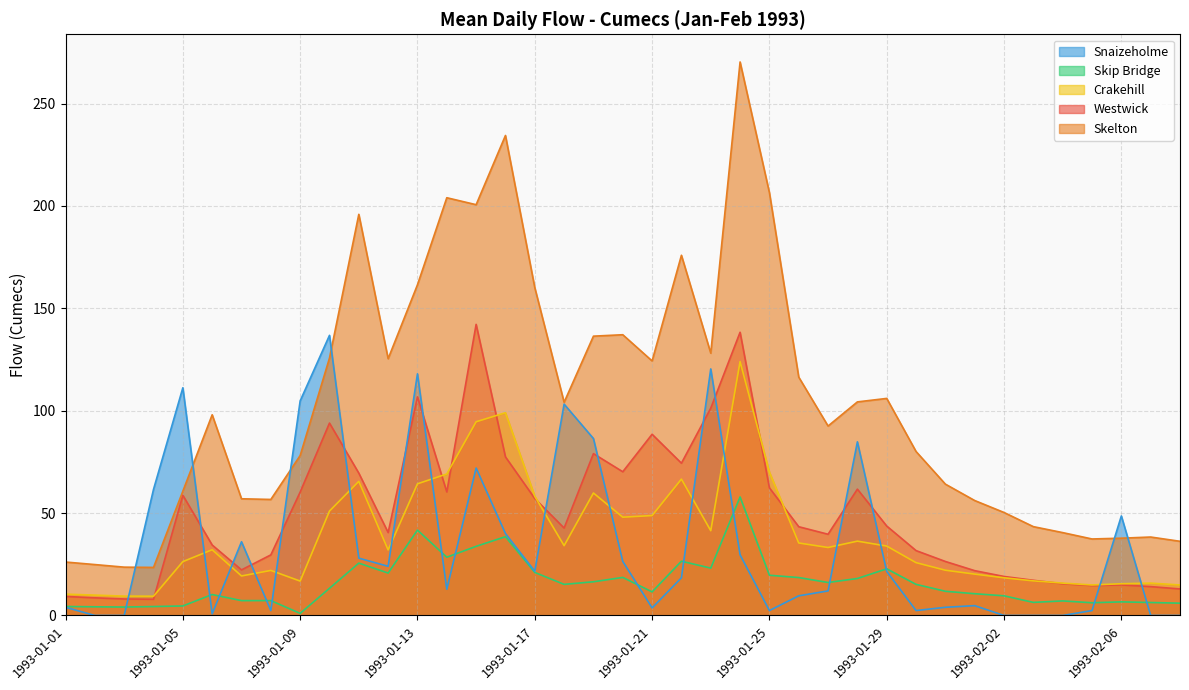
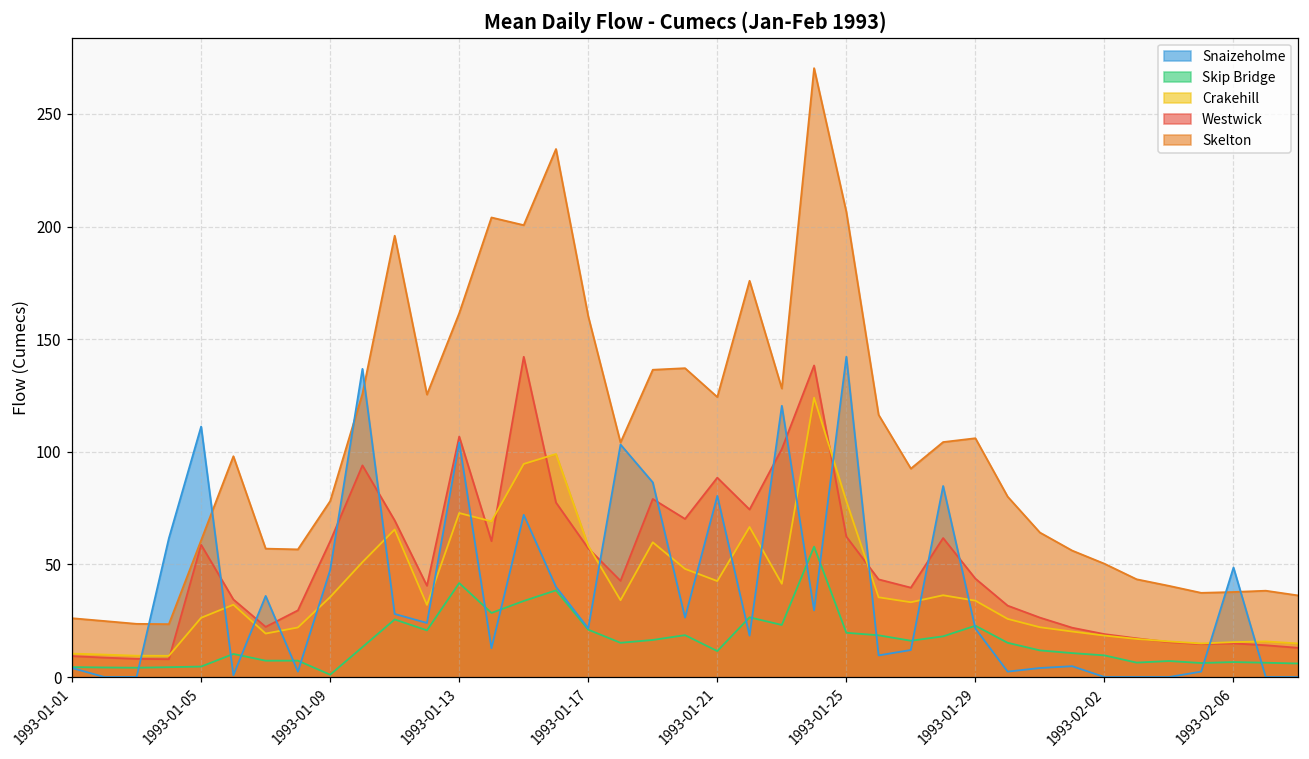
Snaizeholme, 1993-01-09: 105 -> 48
Crakehill, 1993-01-09: 17 -> 36
Snaizeholme, 1993-01-13: 118 -> 104
Crakehill, 1993-01-13: 64 -> 73
Snaizeholme, 1993-01-21: 4 -> 80
Crakehill, 1993-01-21: 49 -> 43
Snaizeholme, 1993-01-25: 2 -> 142
Crakehill, 1993-01-25: 70 -> 78
